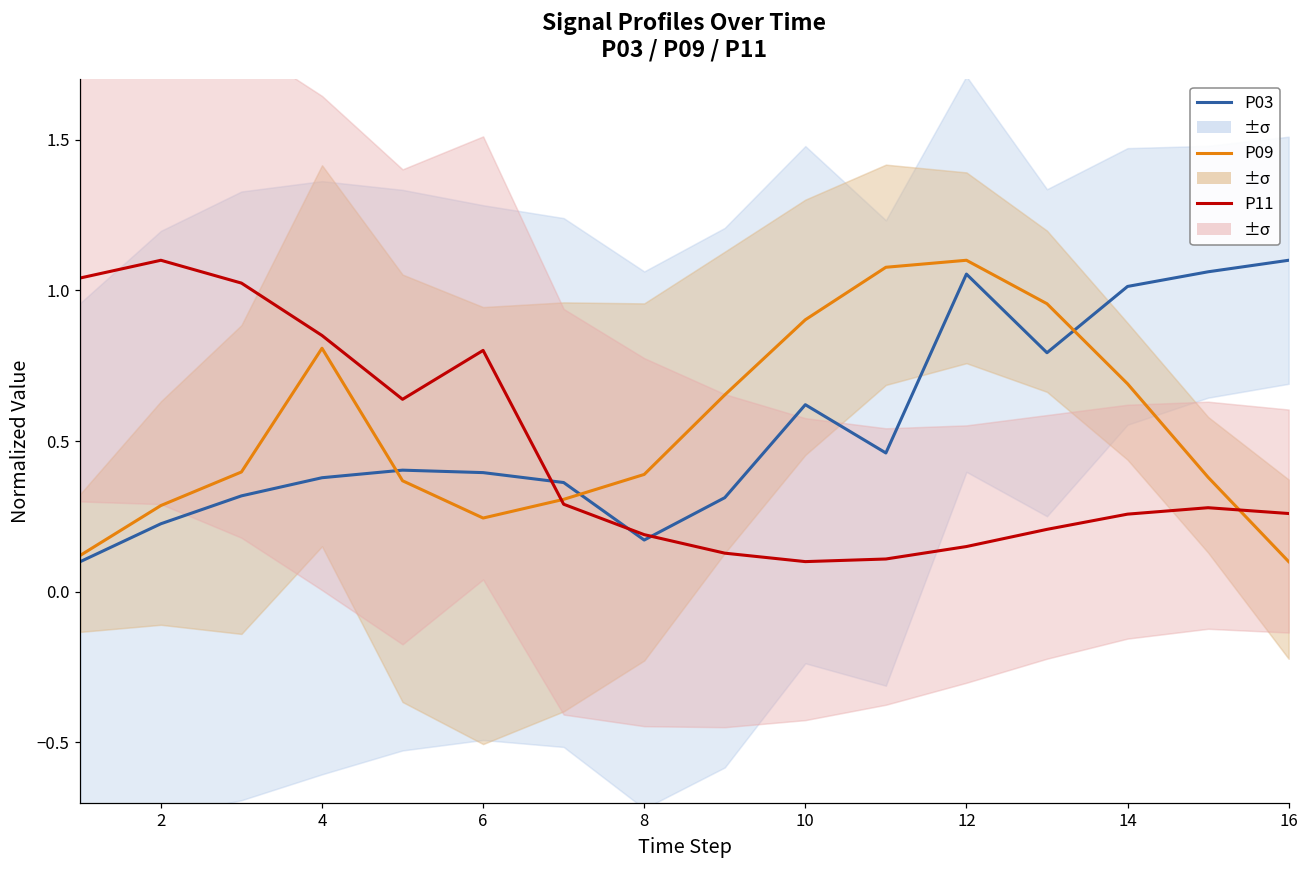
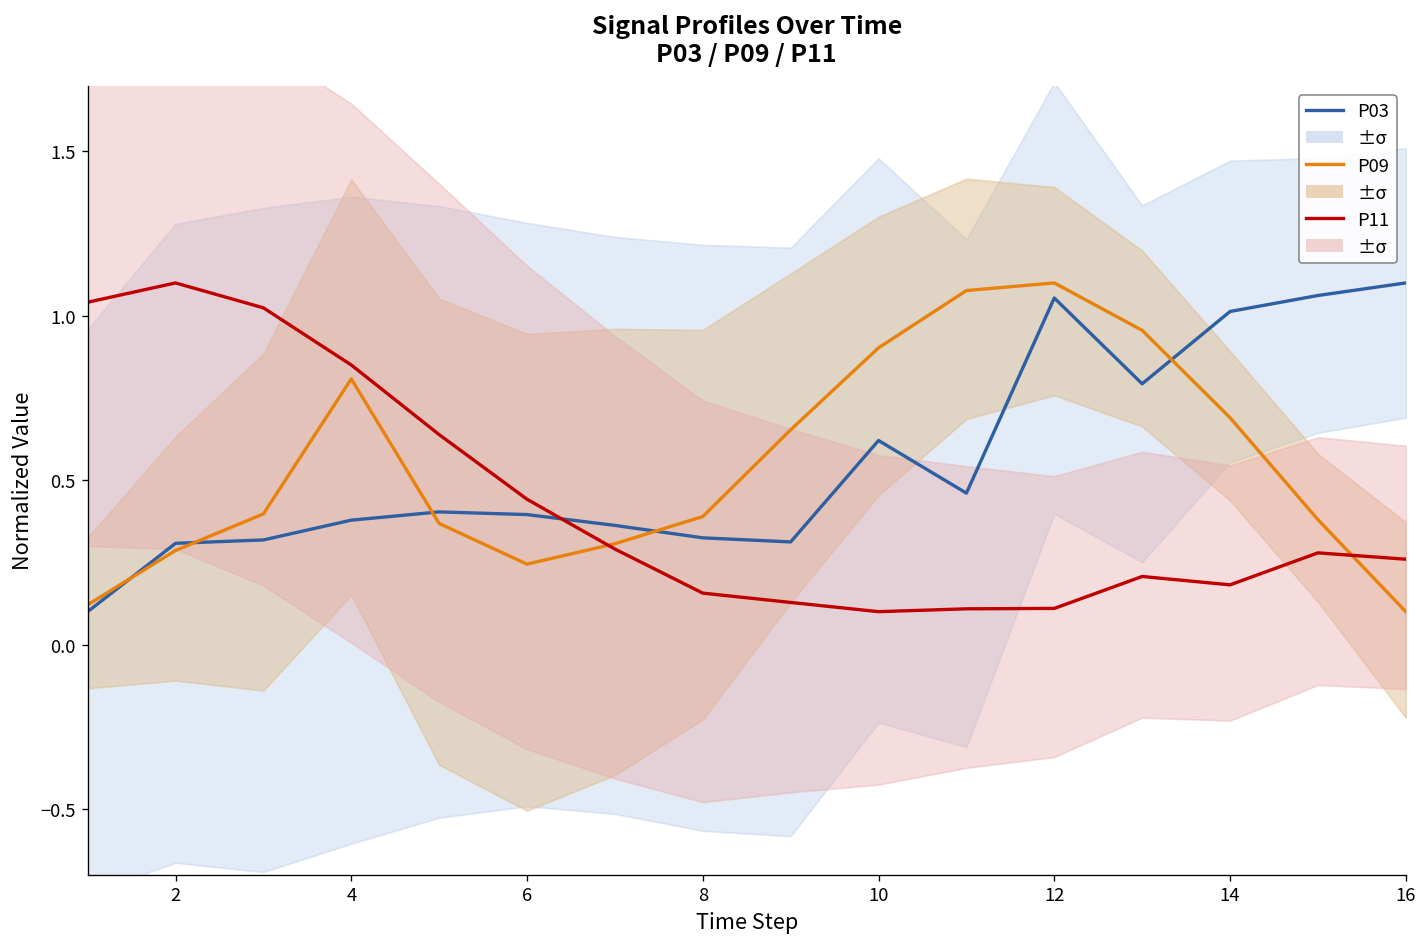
P03, 2: 0.23 -> 0.31
P11, 6: 0.80 -> 0.44
P03, 8: 0.17 -> 0.32
P11, 8: 0.19 -> 0.16
P11, 12: 0.15 -> 0.11
P11, 14: 0.26 -> 0.18
